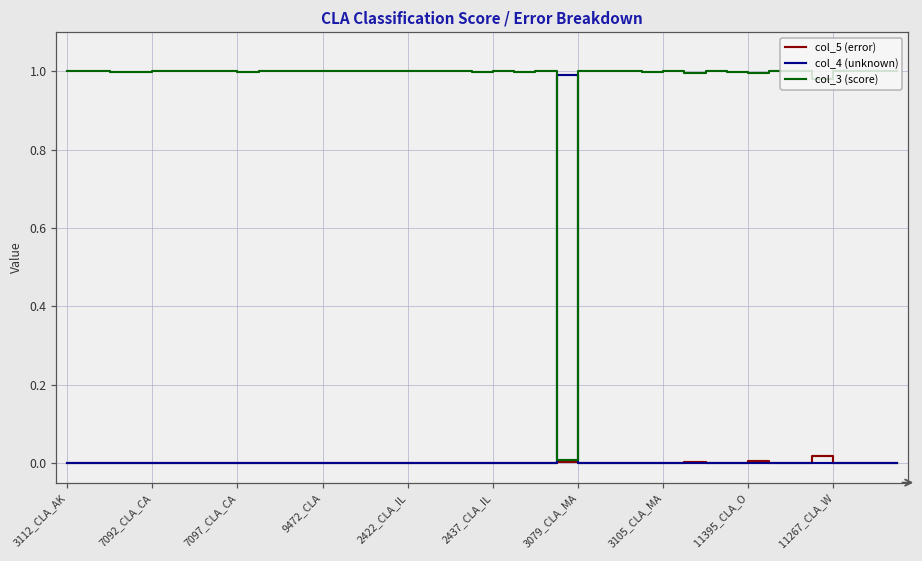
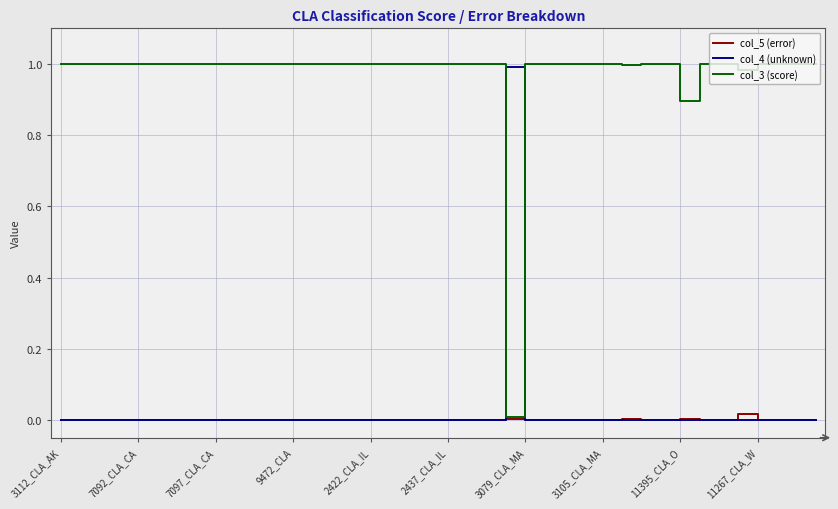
col_3 (score), 11395_CLA_O: 1.00 -> 0.90
